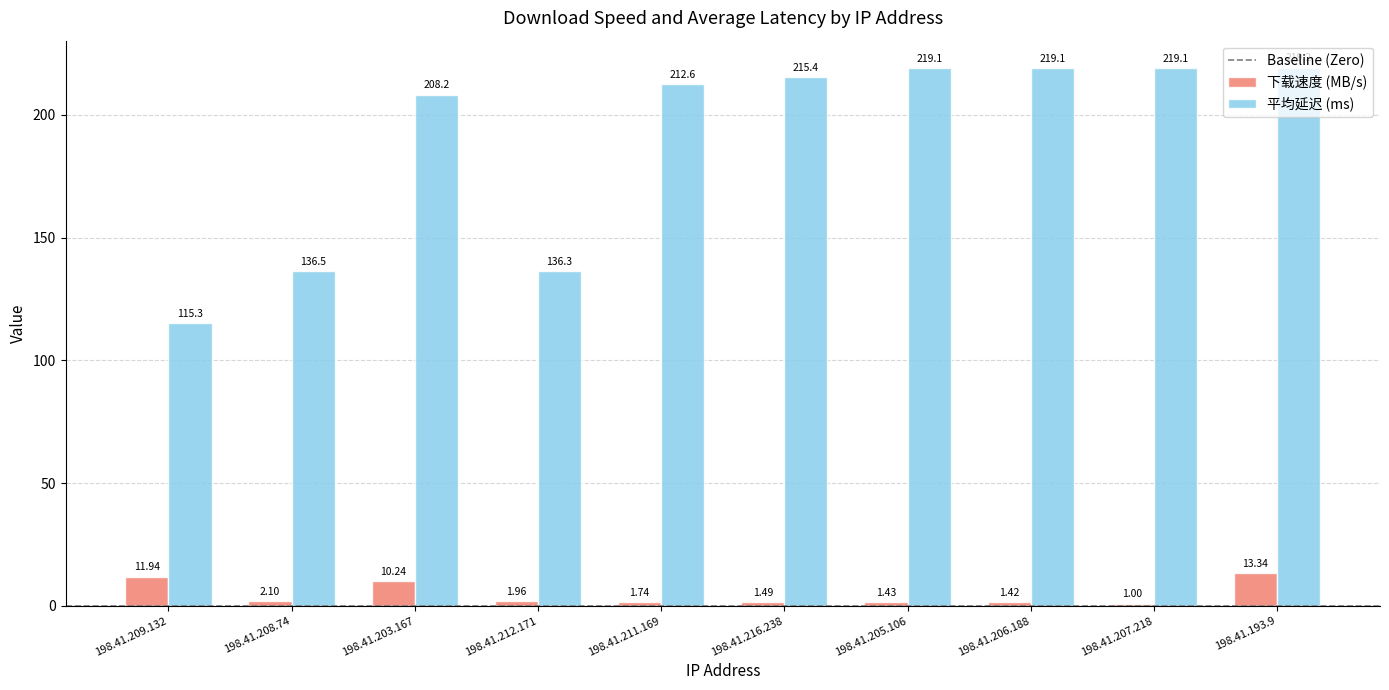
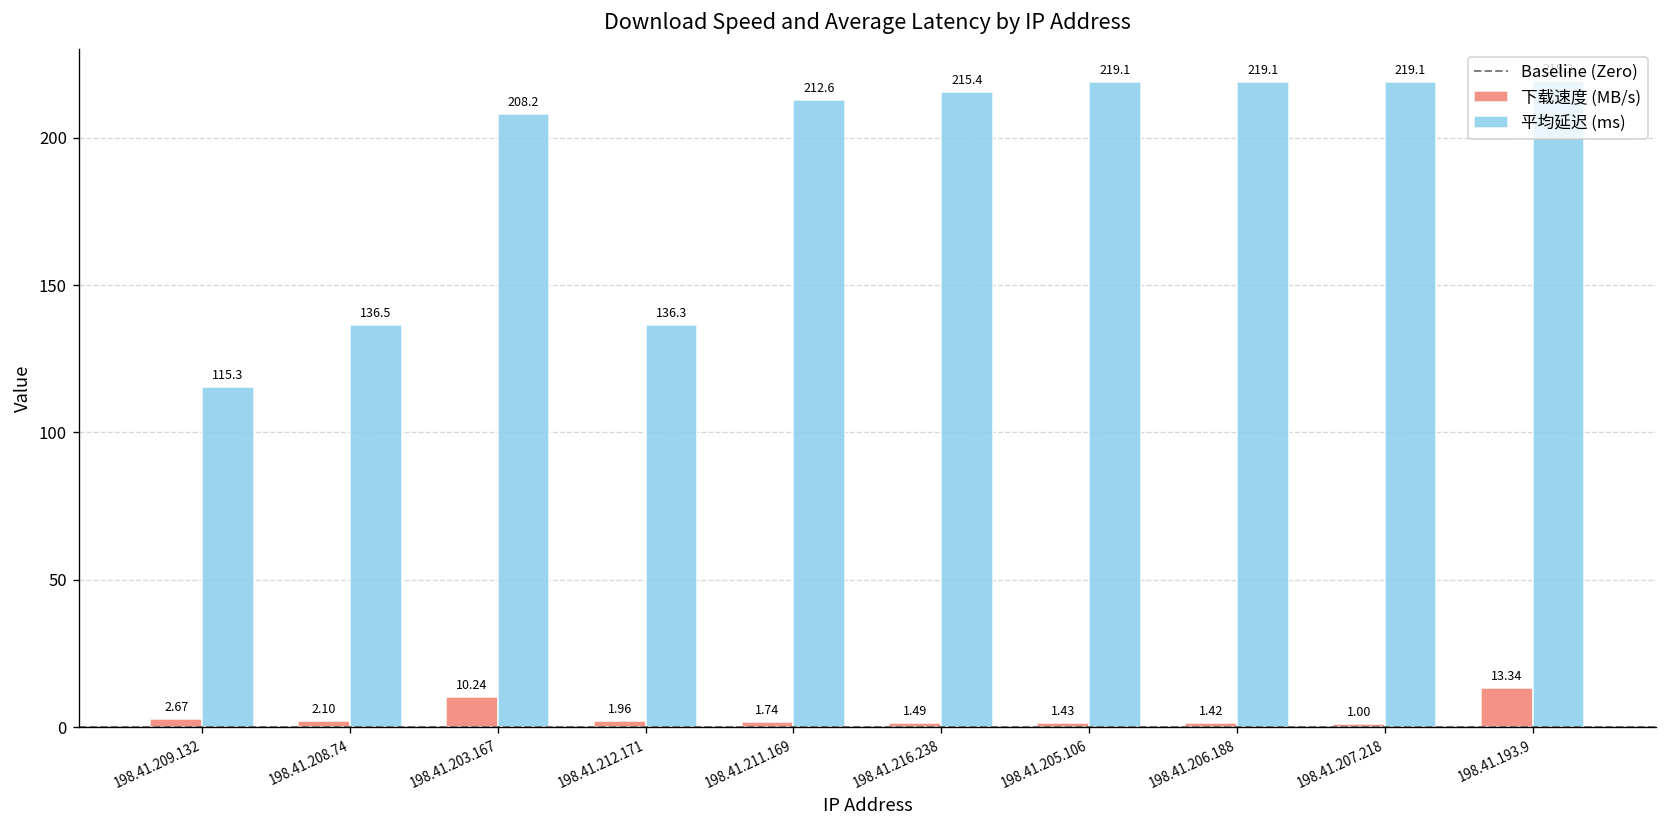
下载速度 (MB/s), 198.41.209.132: 11.94 -> 2.67
